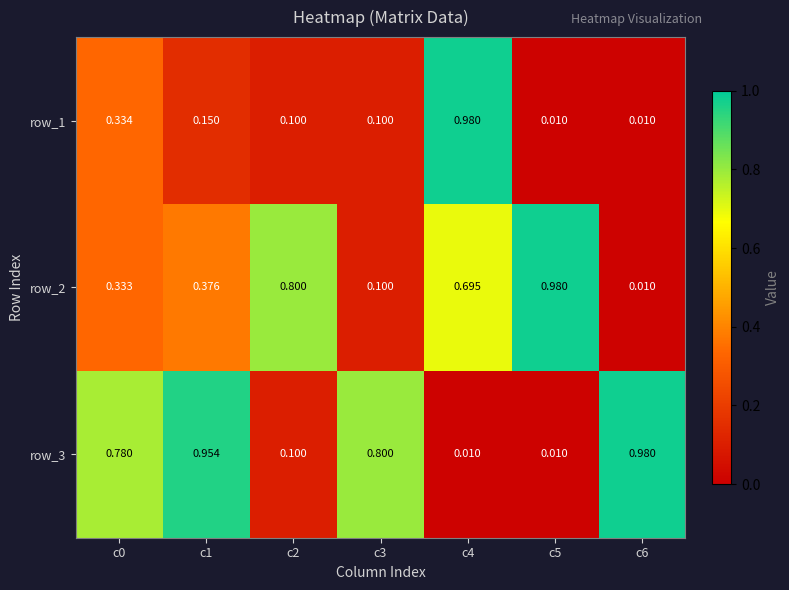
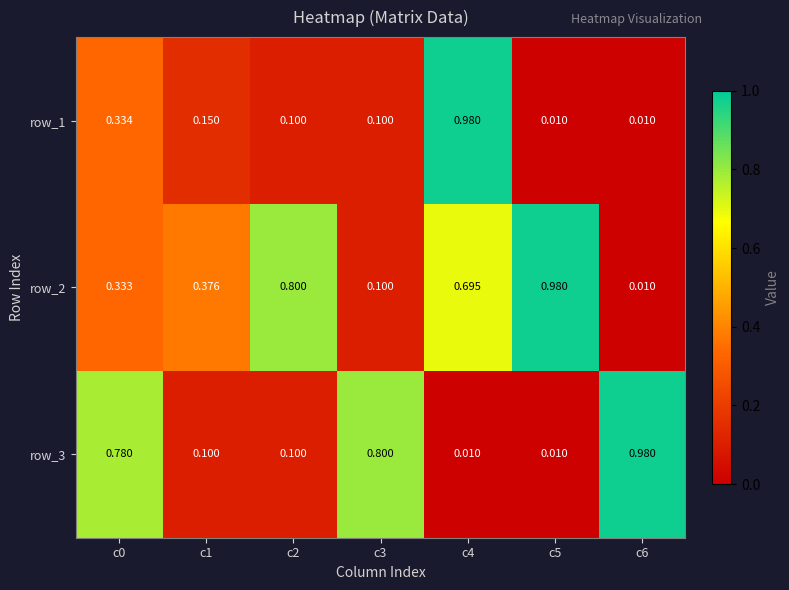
row_3, c1: 0.954 -> 0.100
